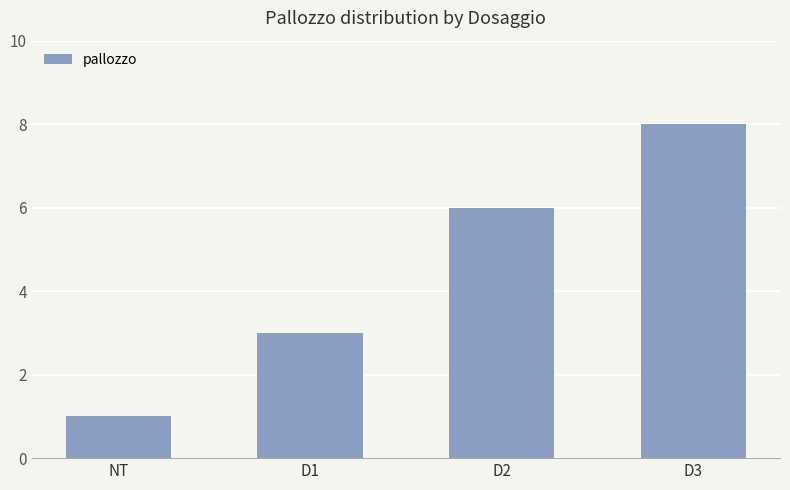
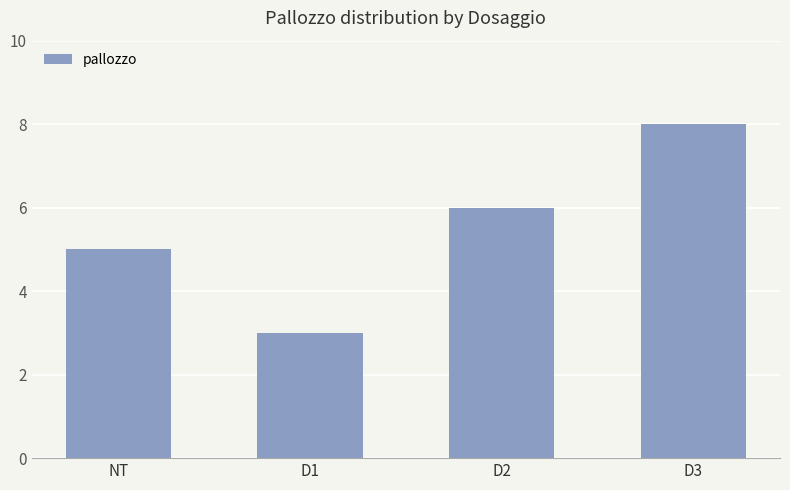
NT: 1 -> 5
